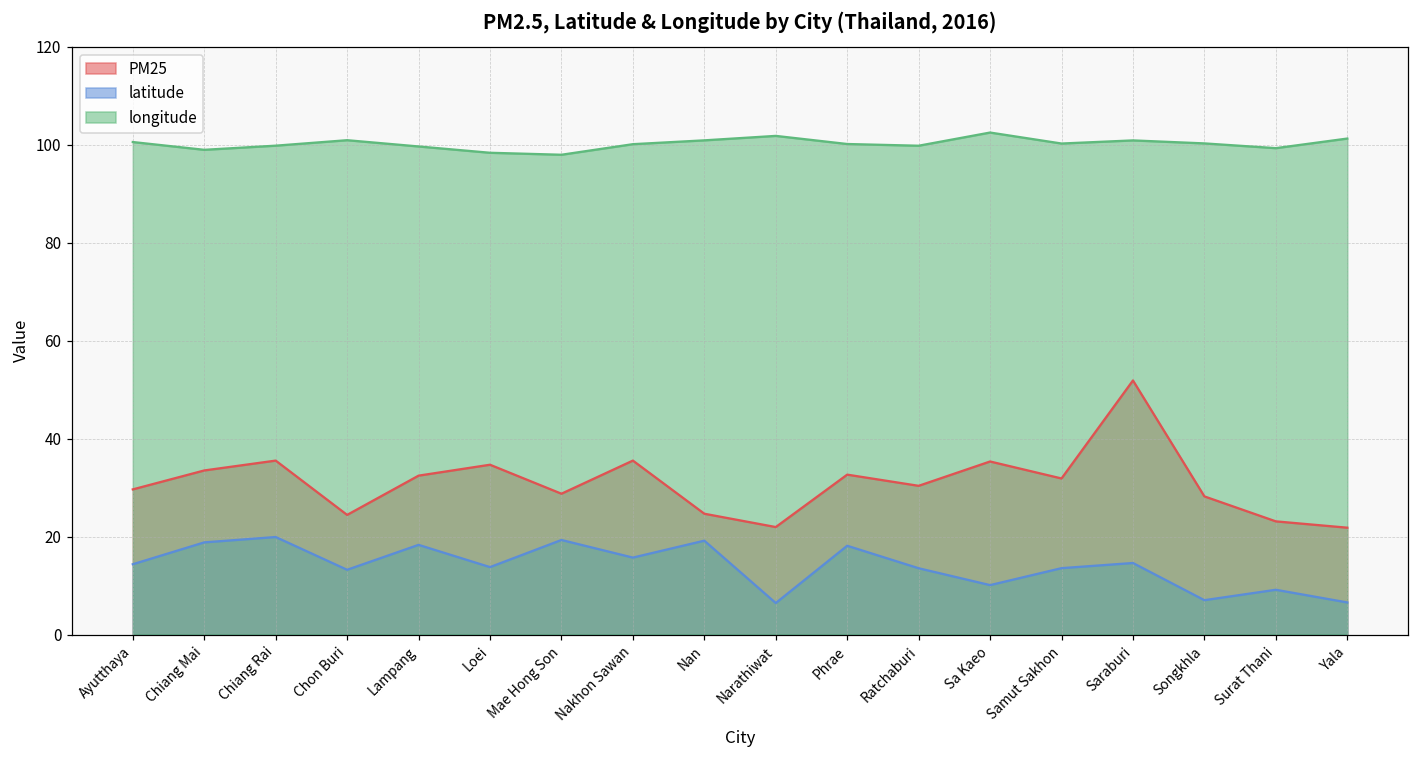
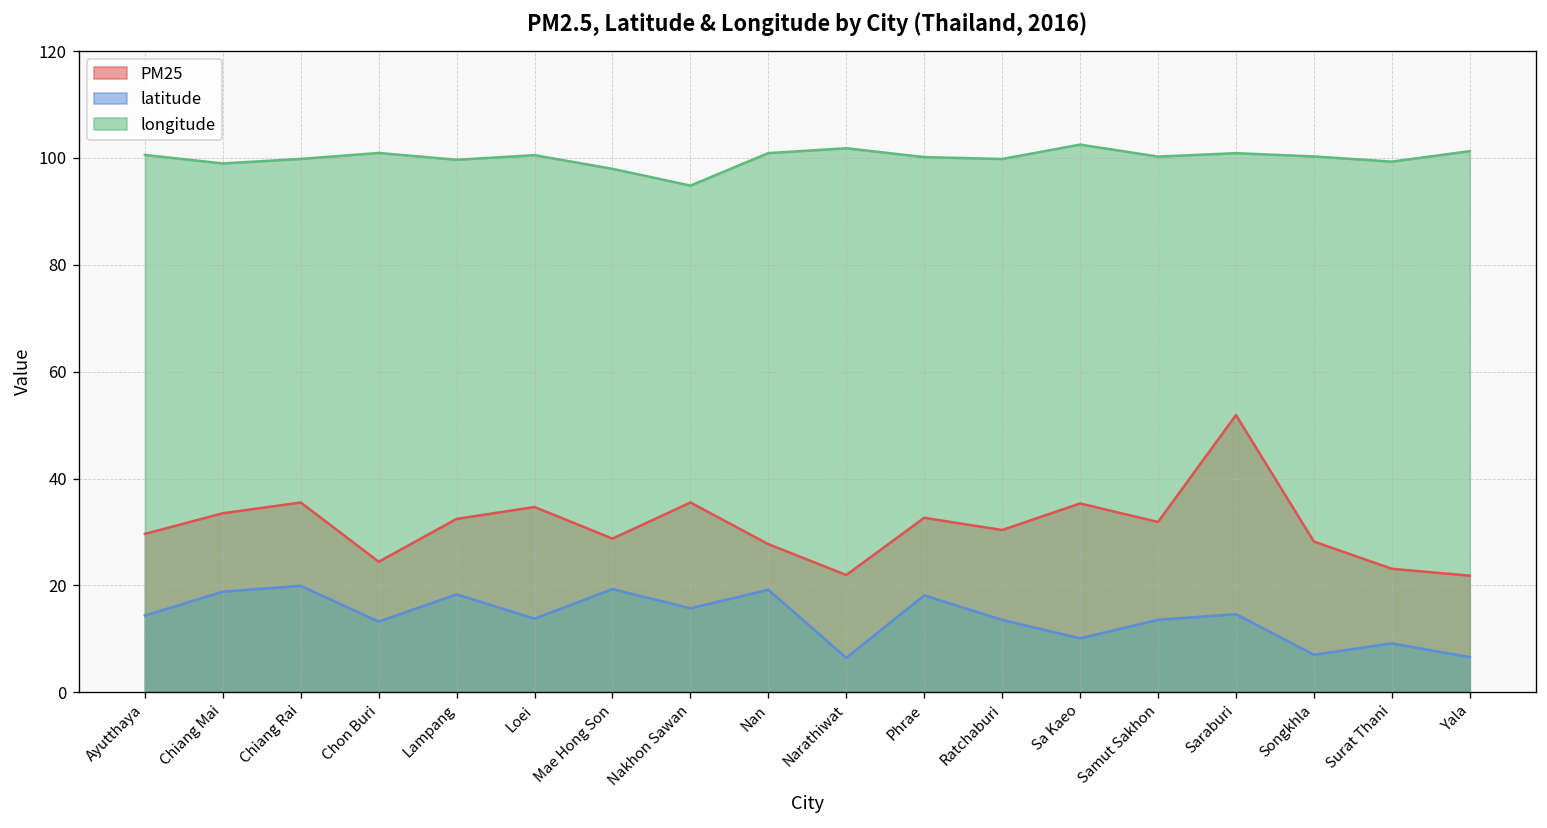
longitude, Loei: 98 -> 101
longitude, Nakhon Sawan: 100 -> 95
PM25, Nan: 25 -> 28
